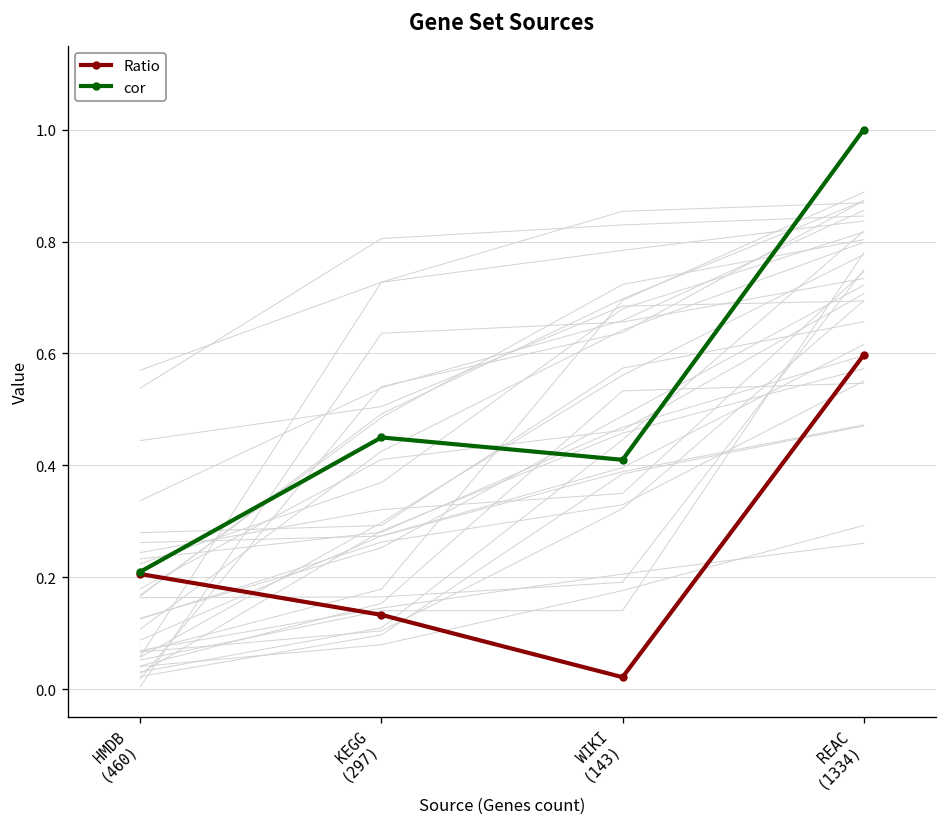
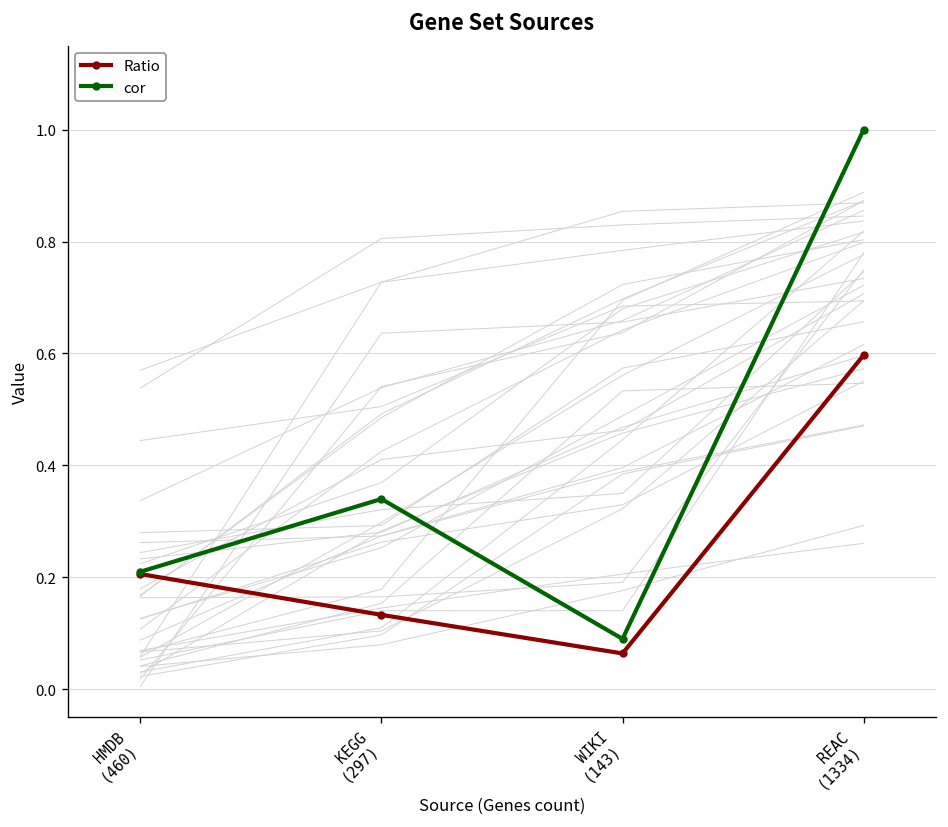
cor, KEGG (297): 0.45 -> 0.34
Ratio, WIKI (143): 0.02 -> 0.06
cor, WIKI (143): 0.41 -> 0.09
